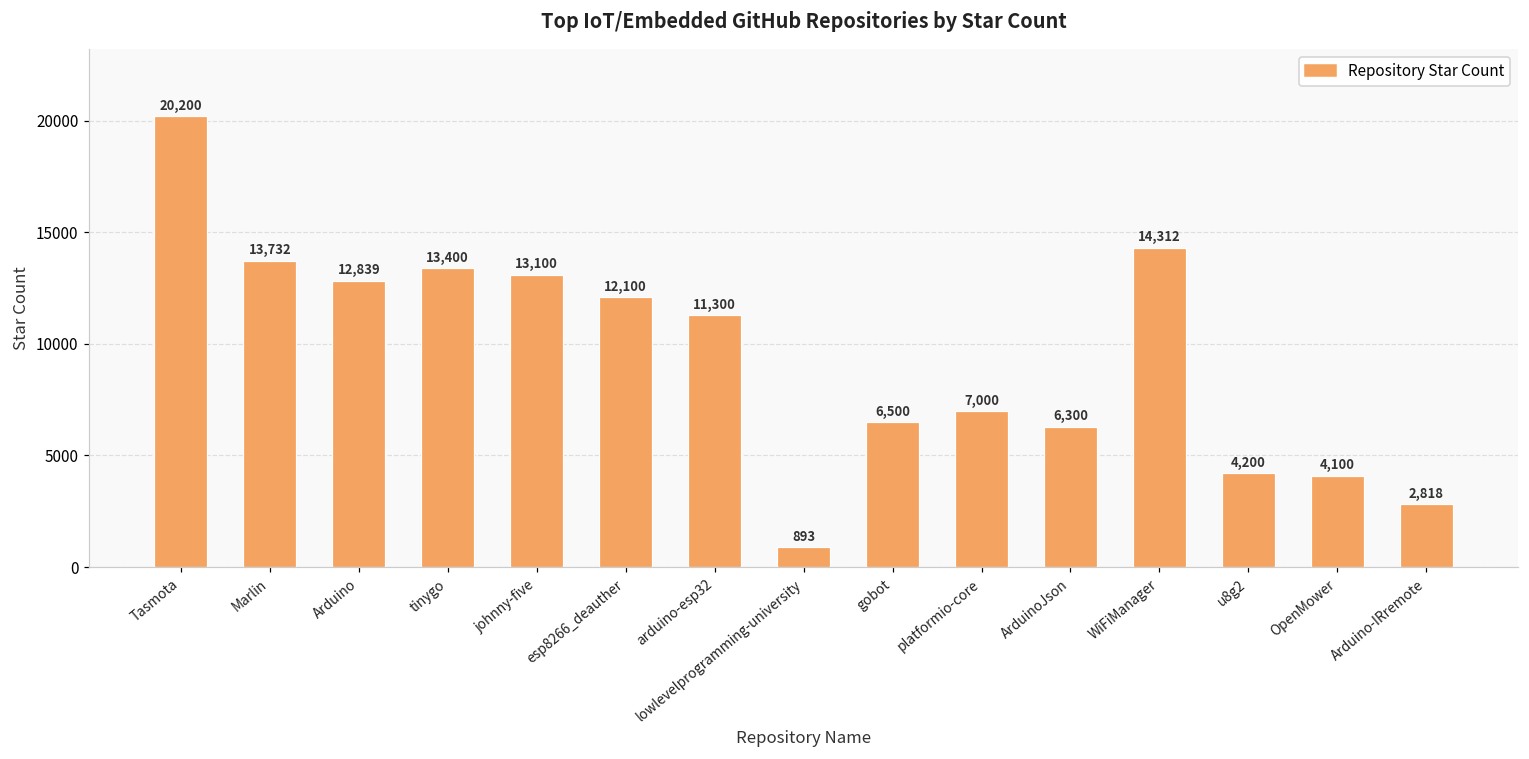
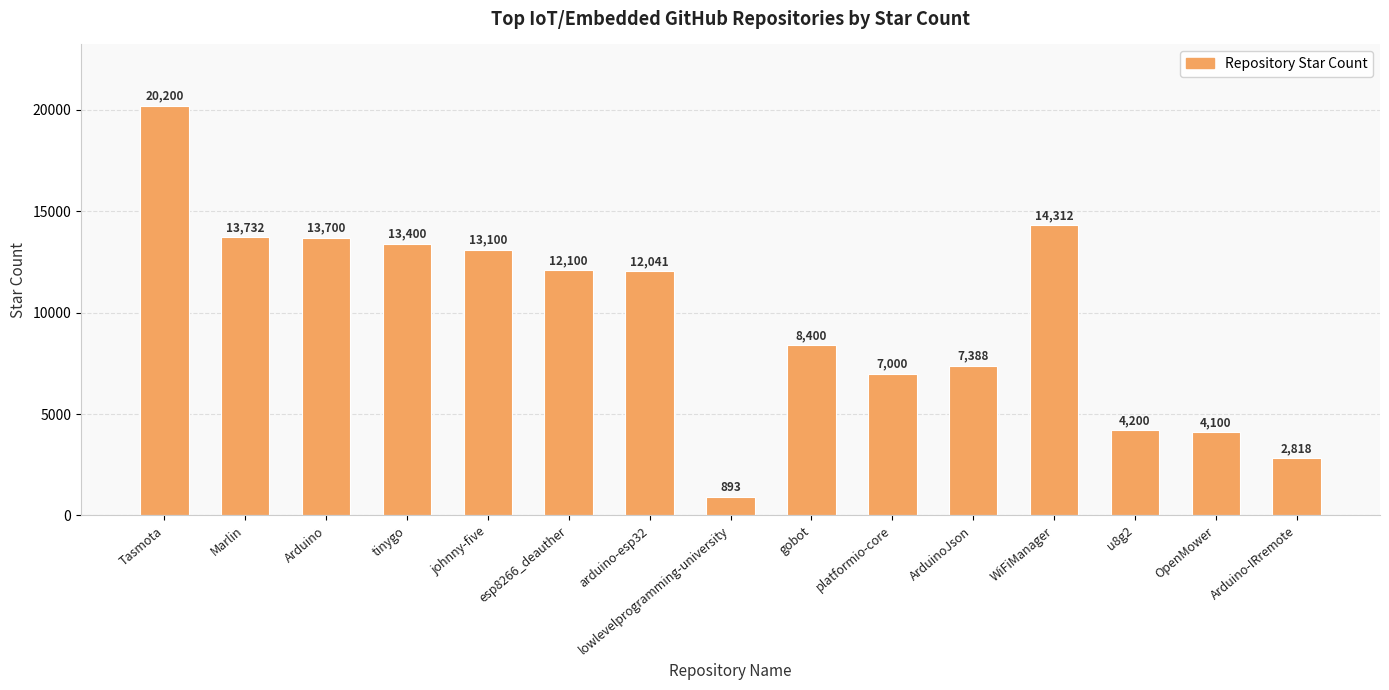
Arduino: 12,839 -> 13,700
arduino-esp32: 11,300 -> 12,041
gobot: 6,500 -> 8,400
ArduinoJson: 6,300 -> 7,388
